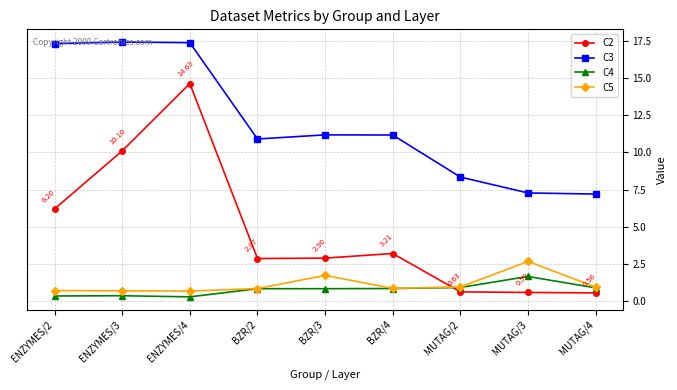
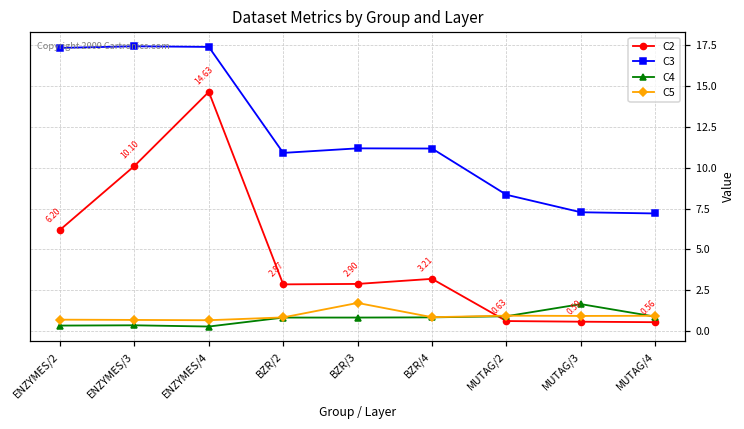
C5, MUTAG/3: 2.7 -> 0.9
